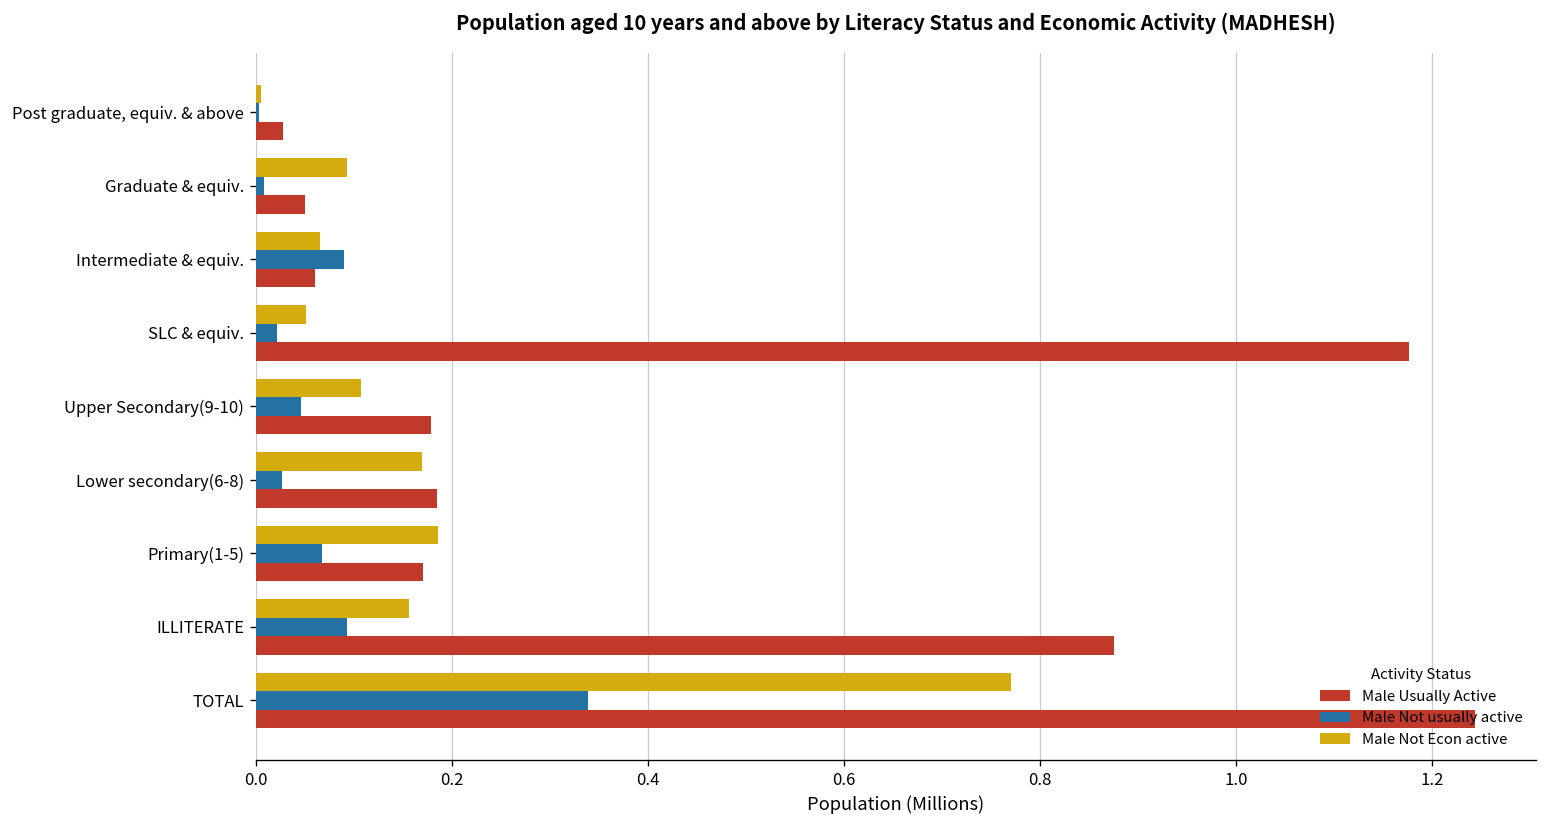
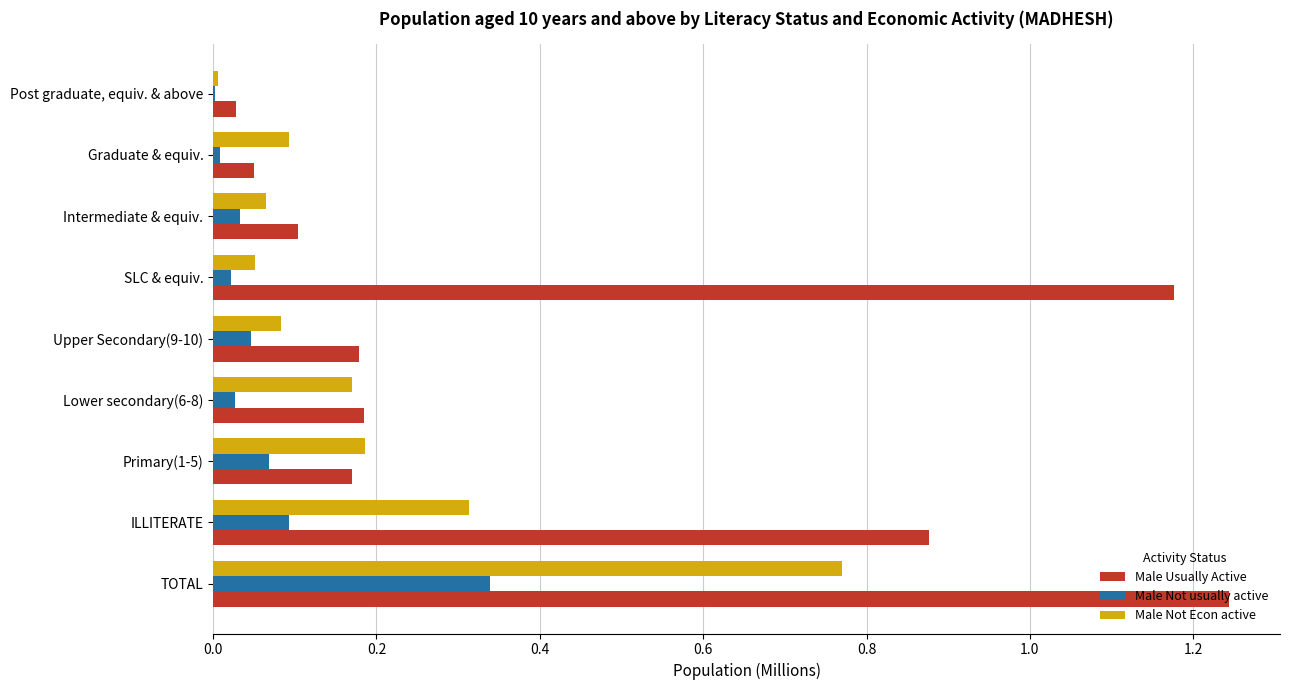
Male Not usually active, Intermediate & equiv.: 0.09 -> 0.03
Male Usually Active, Intermediate & equiv.: 0.06 -> 0.10
Male Not Econ active, Upper Secondary(9-10): 0.11 -> 0.08
Male Not Econ active, ILLITERATE: 0.16 -> 0.31
